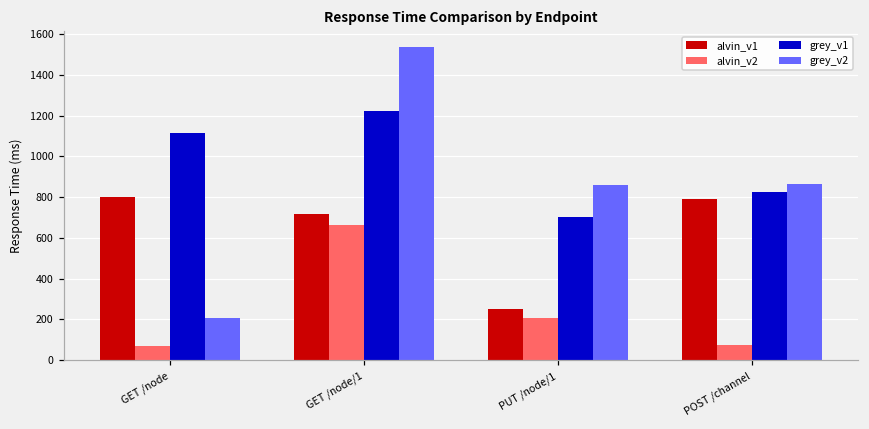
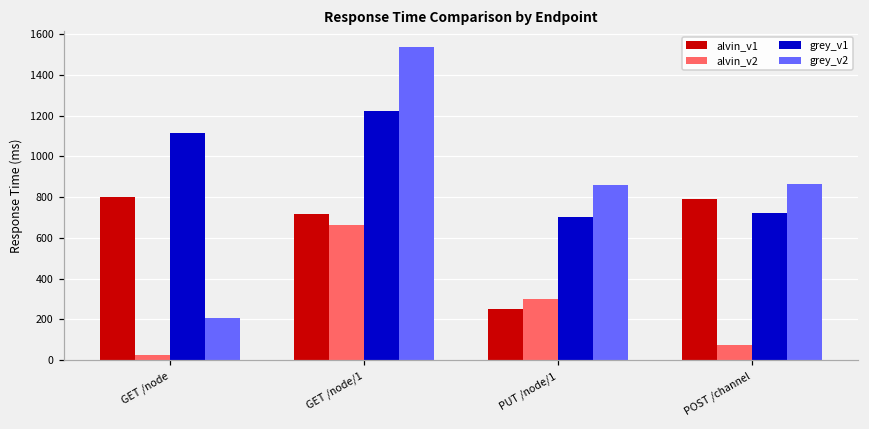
alvin_v2, GET /node: 70 -> 30
alvin_v2, PUT /node/1: 210 -> 300
grey_v1, POST /channel: 830 -> 720
